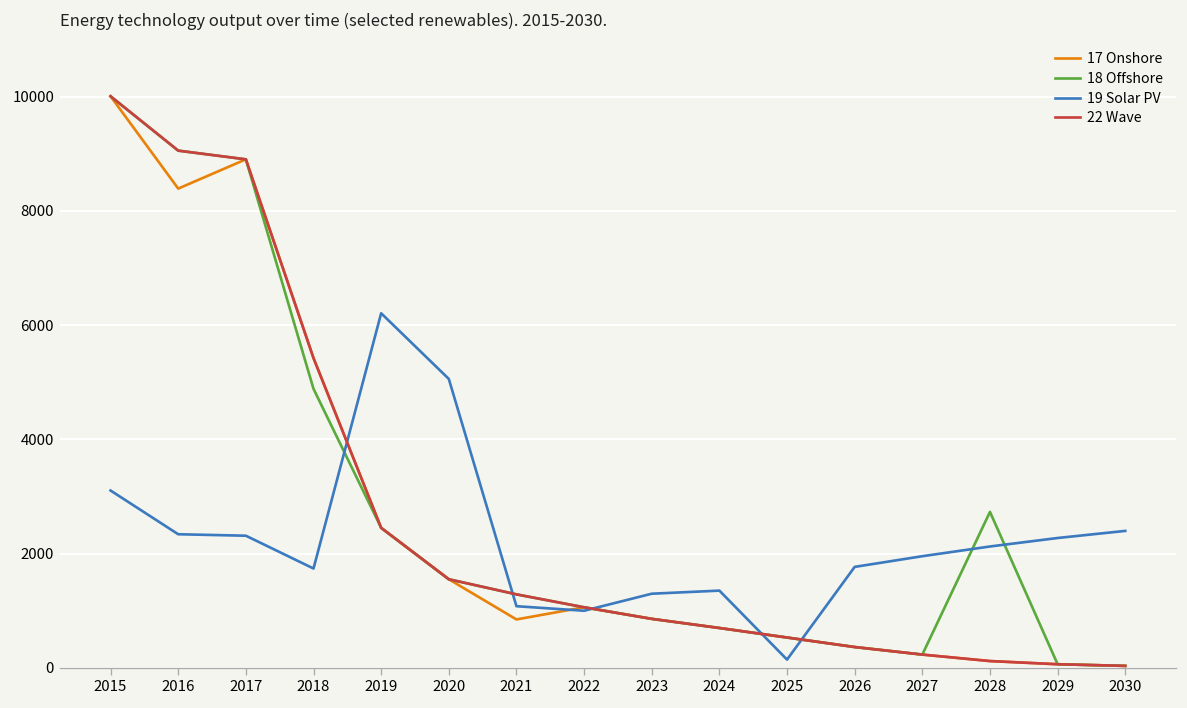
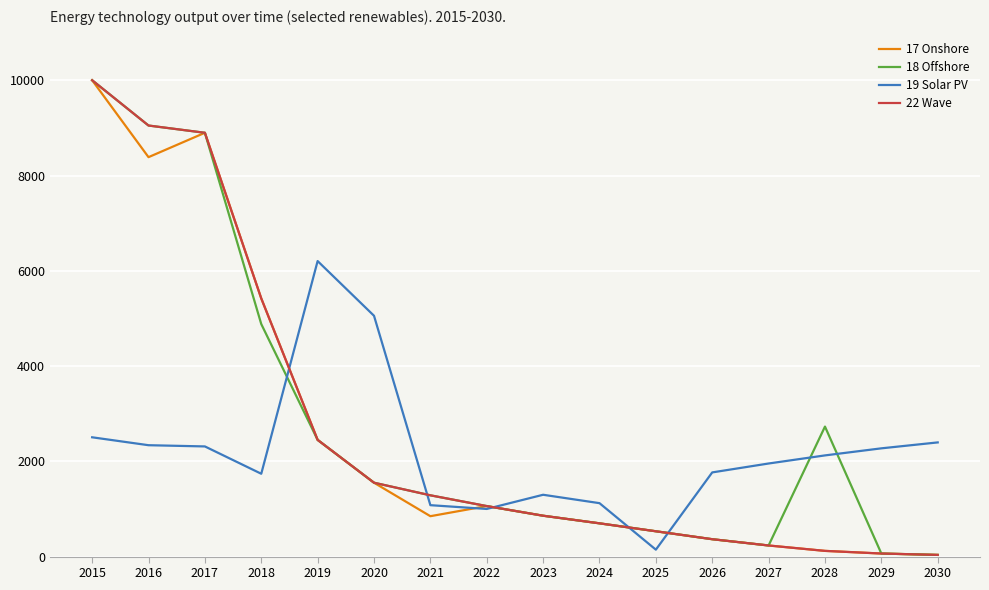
19 Solar PV, 2015: 3100 -> 2500
19 Solar PV, 2024: 1400 -> 1100
